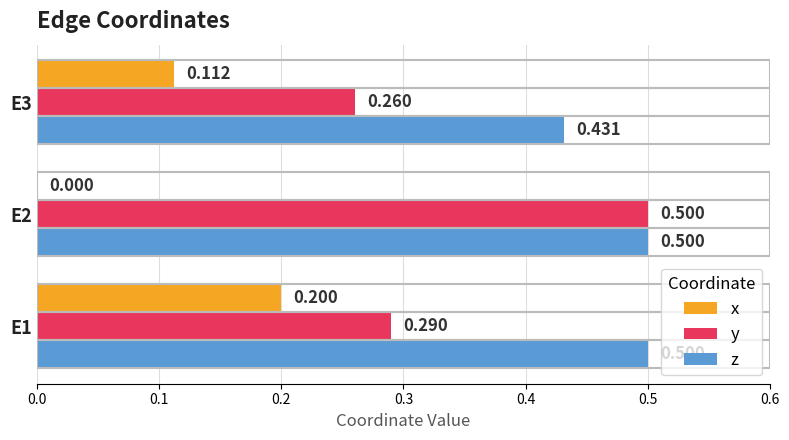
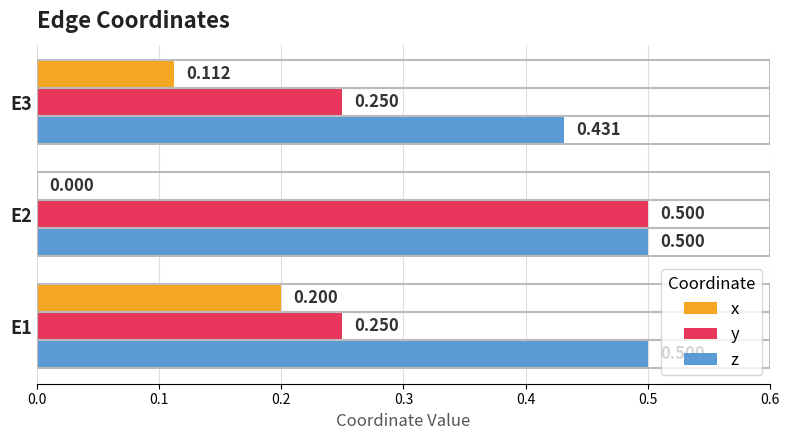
y, E3: 0.260 -> 0.250
y, E1: 0.290 -> 0.250
